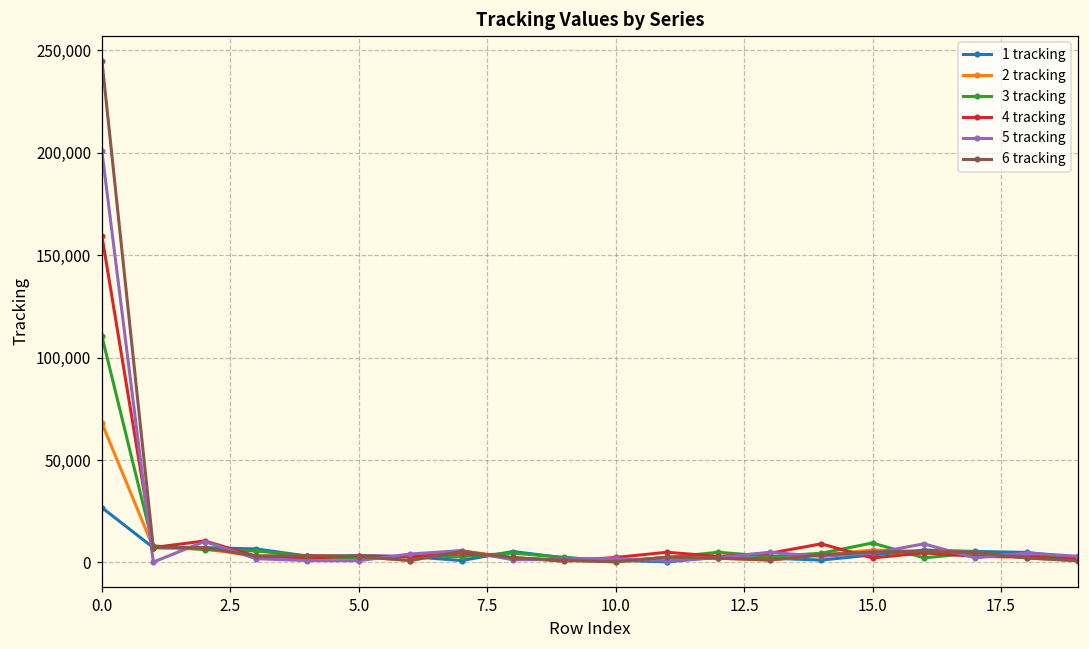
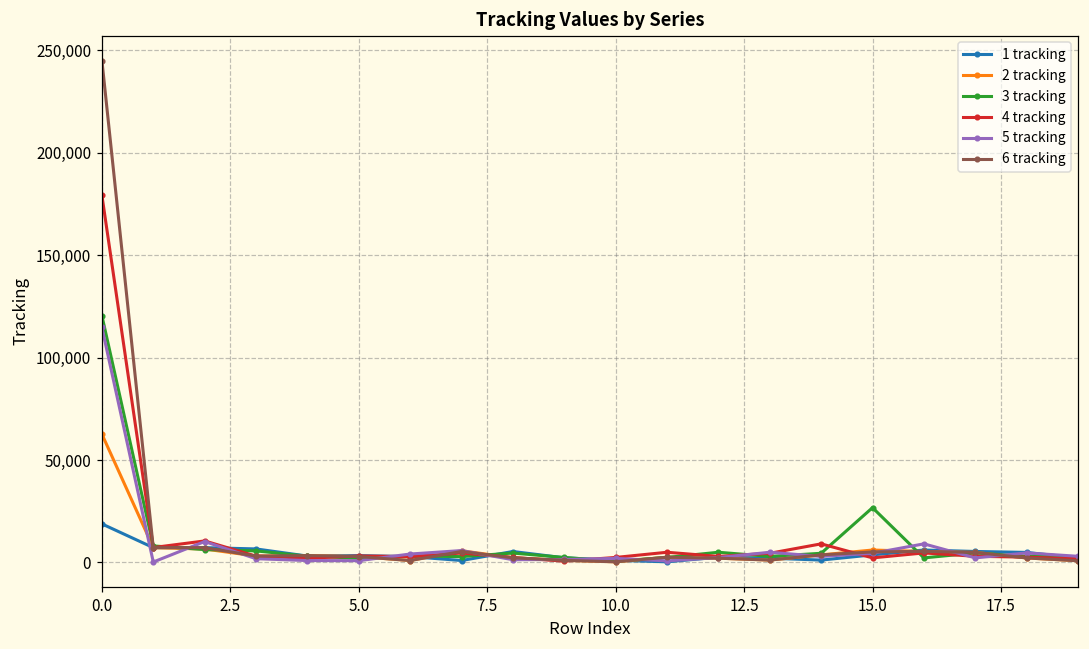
1 tracking, 0.0: 27,000 -> 19,000
2 tracking, 0.0: 68,000 -> 63,000
3 tracking, 0.0: 110,000 -> 120,000
4 tracking, 0.0: 159,000 -> 179,000
5 tracking, 0.0: 201,000 -> 115,000
3 tracking, 15.0: 9,000 -> 27,000
